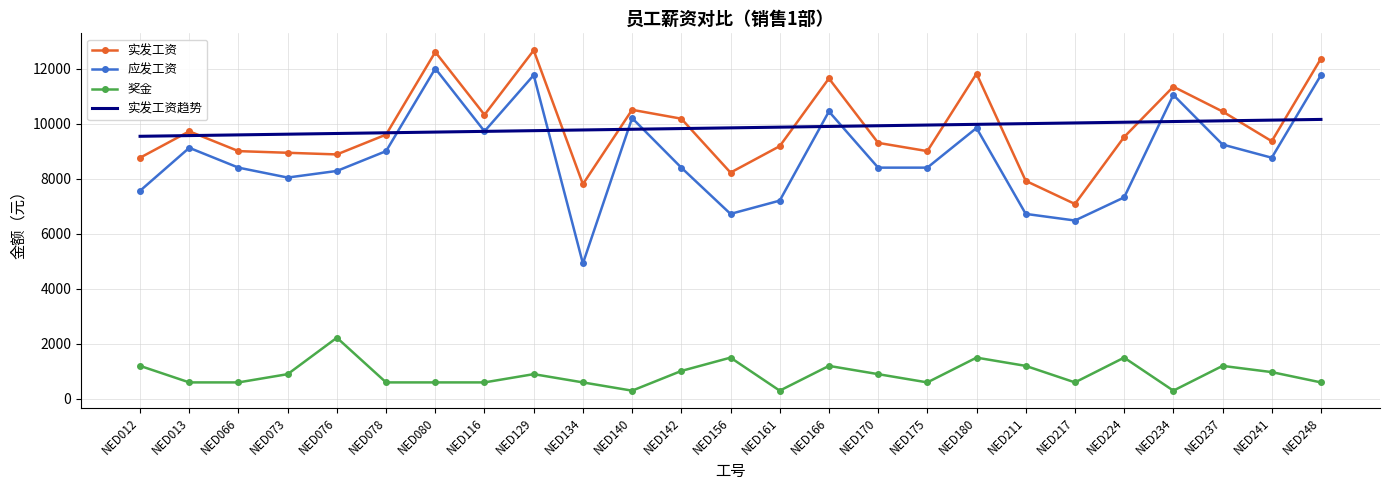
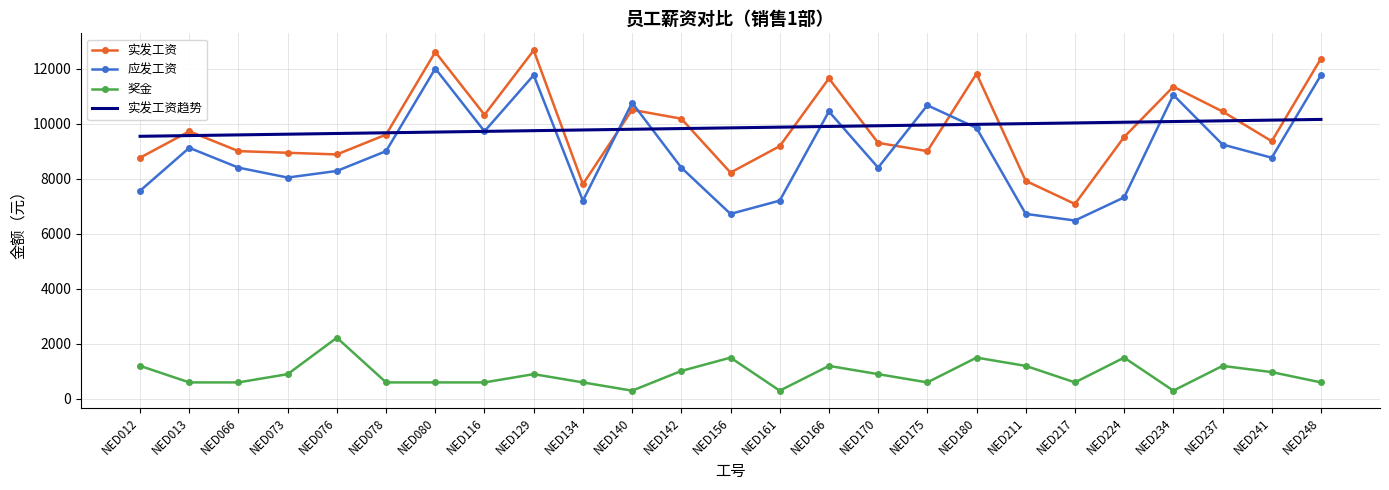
应发工资, NED134: 4900 -> 7200
应发工资, NED140: 10200 -> 10800
应发工资, NED175: 8400 -> 10700
